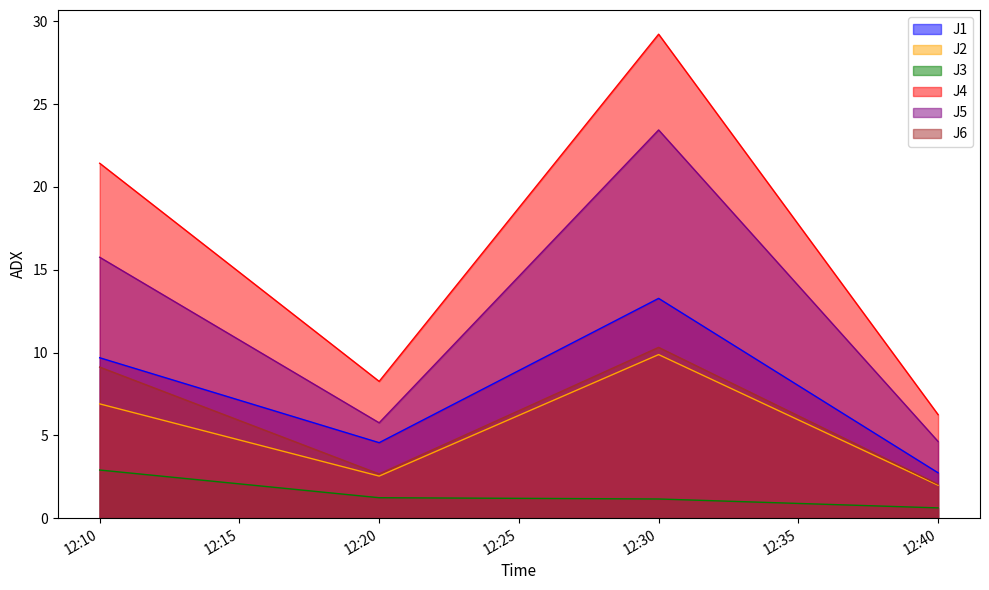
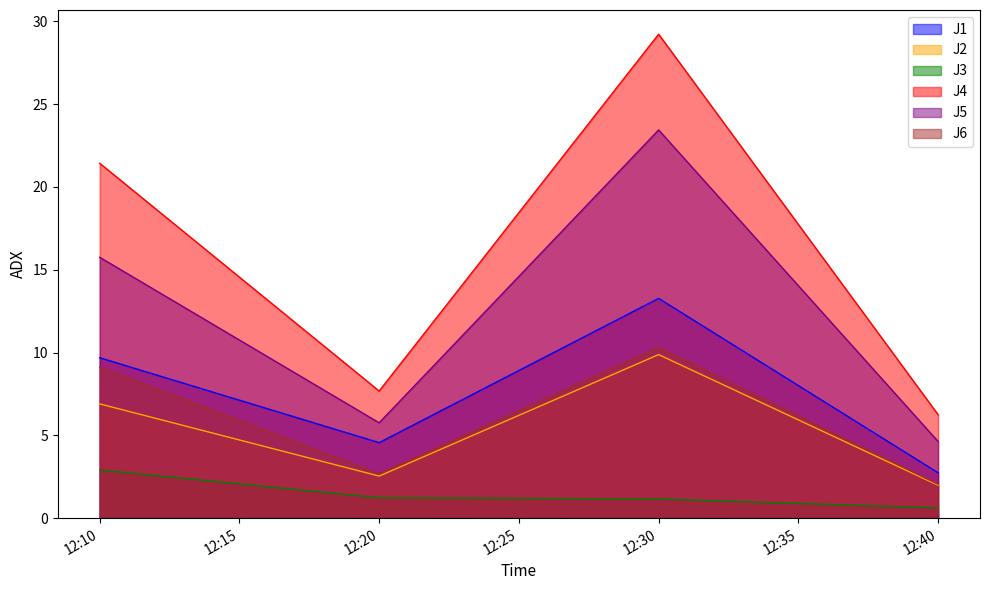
J4, 12:20: 8.3 -> 7.7
